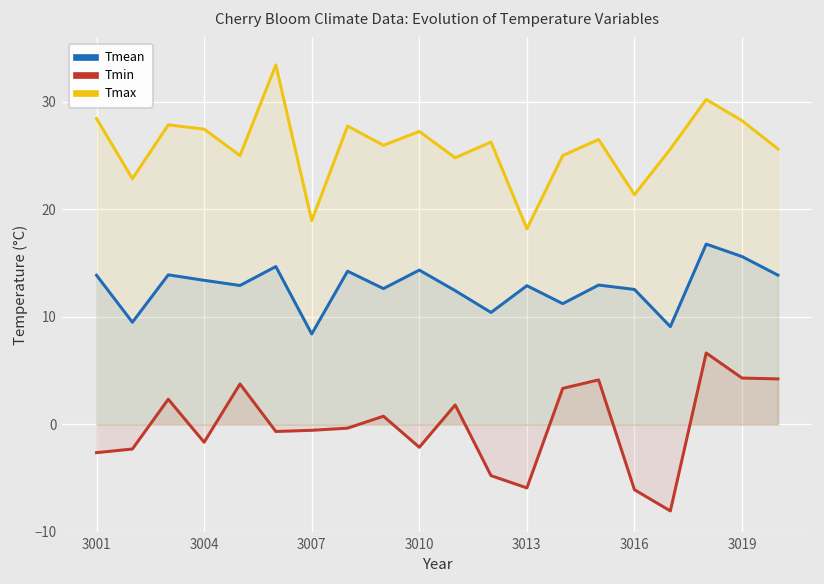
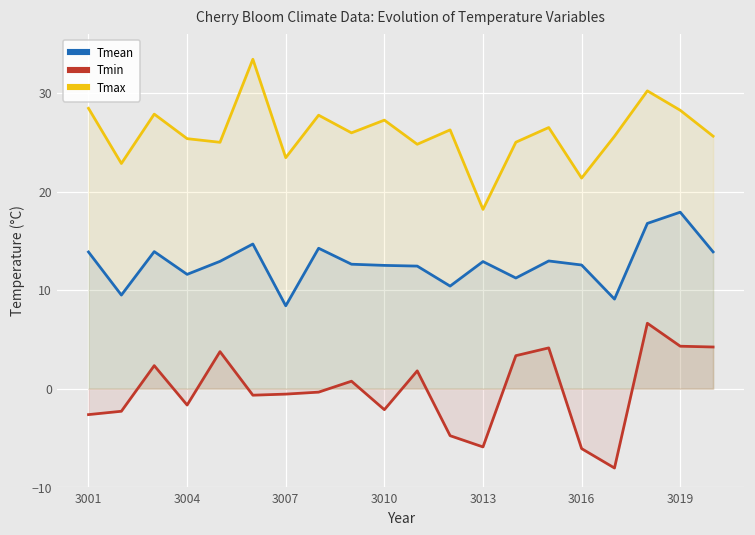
Tmean, 3004: 13 -> 12
Tmax, 3004: 27 -> 25
Tmax, 3007: 19 -> 23
Tmean, 3010: 14 -> 13
Tmean, 3019: 16 -> 18
